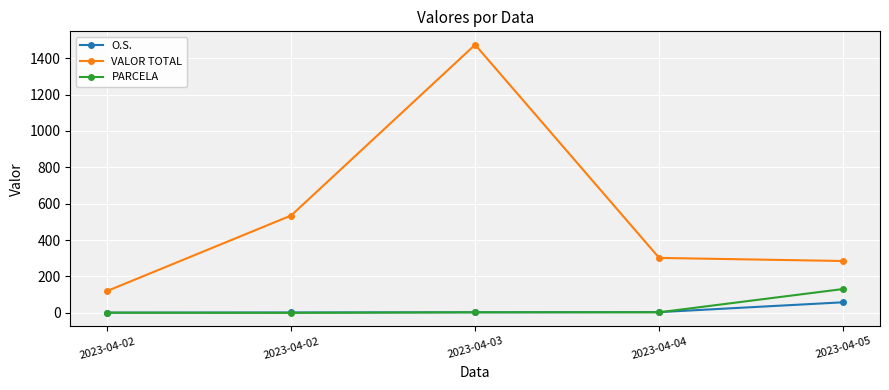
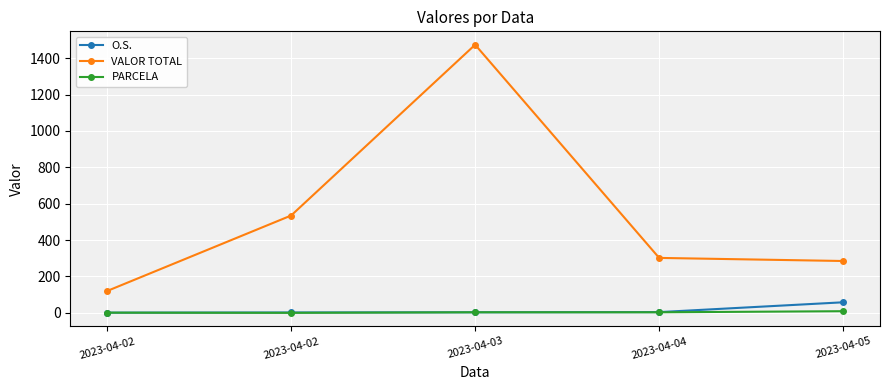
PARCELA, 2023-04-05: 130 -> 10
